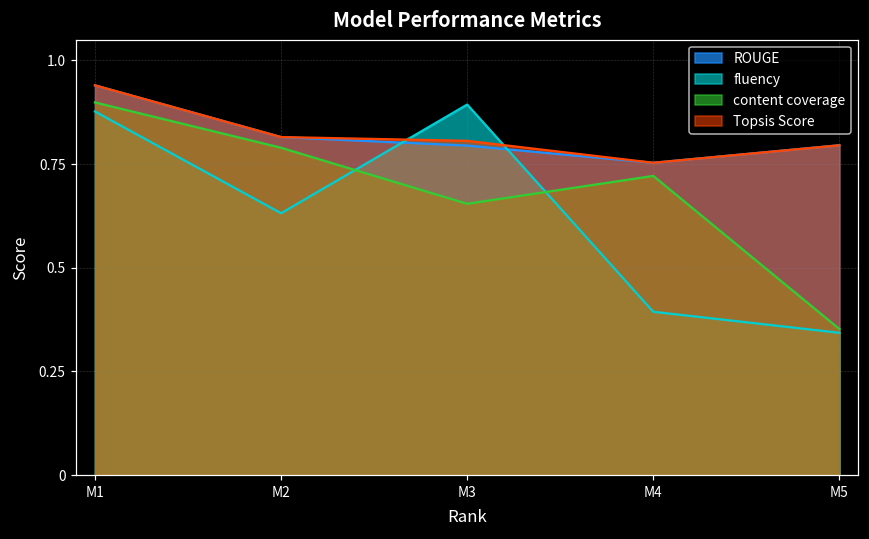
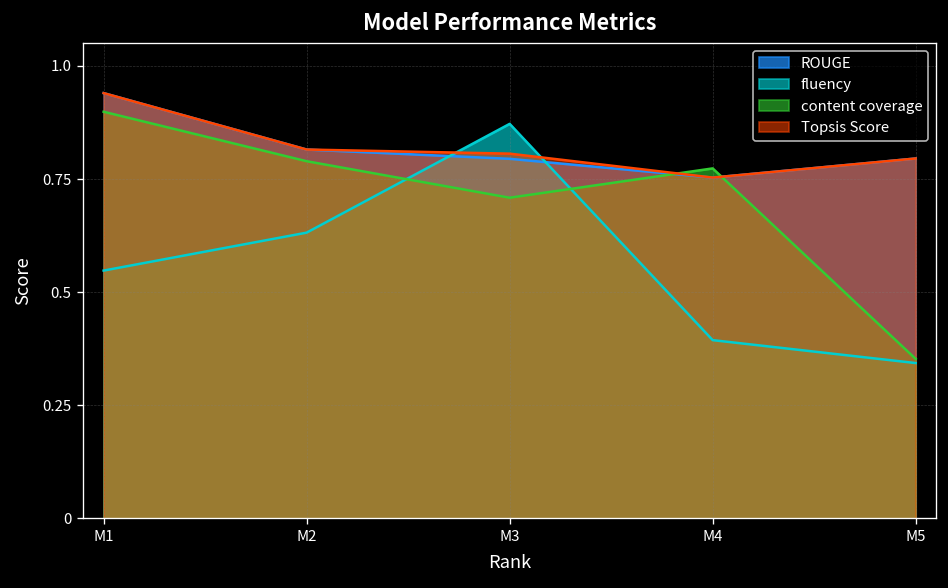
fluency, M1: 0.88 -> 0.55
fluency, M3: 0.89 -> 0.87
content coverage, M3: 0.65 -> 0.71
content coverage, M4: 0.72 -> 0.77
